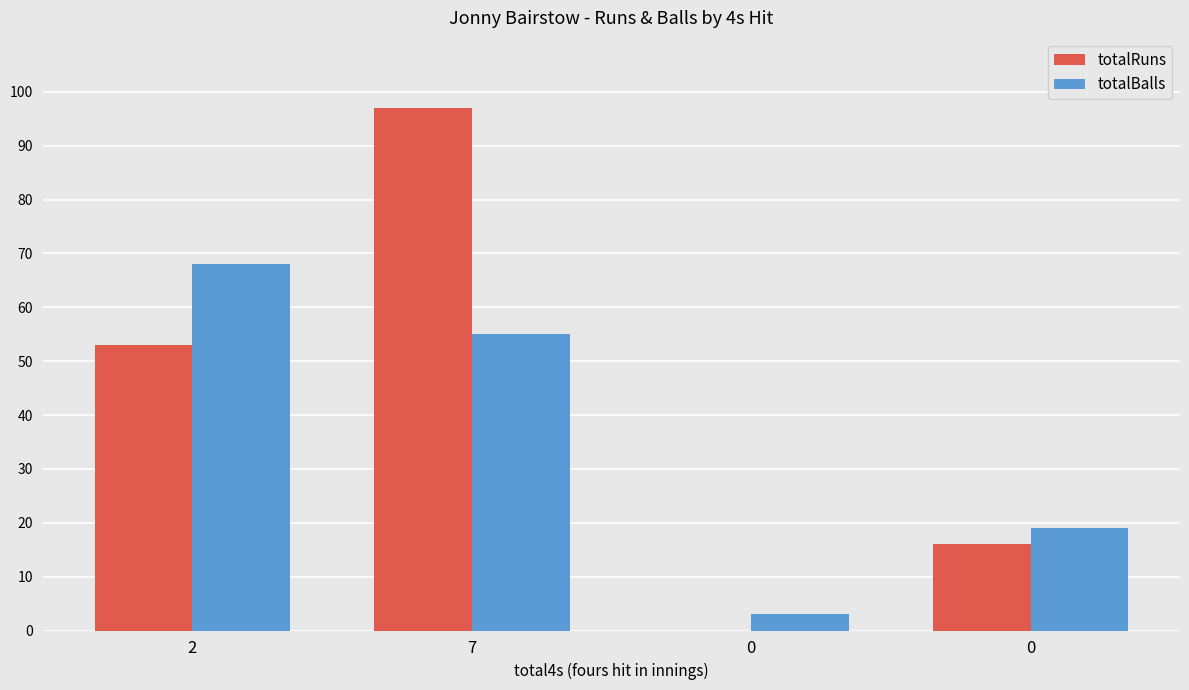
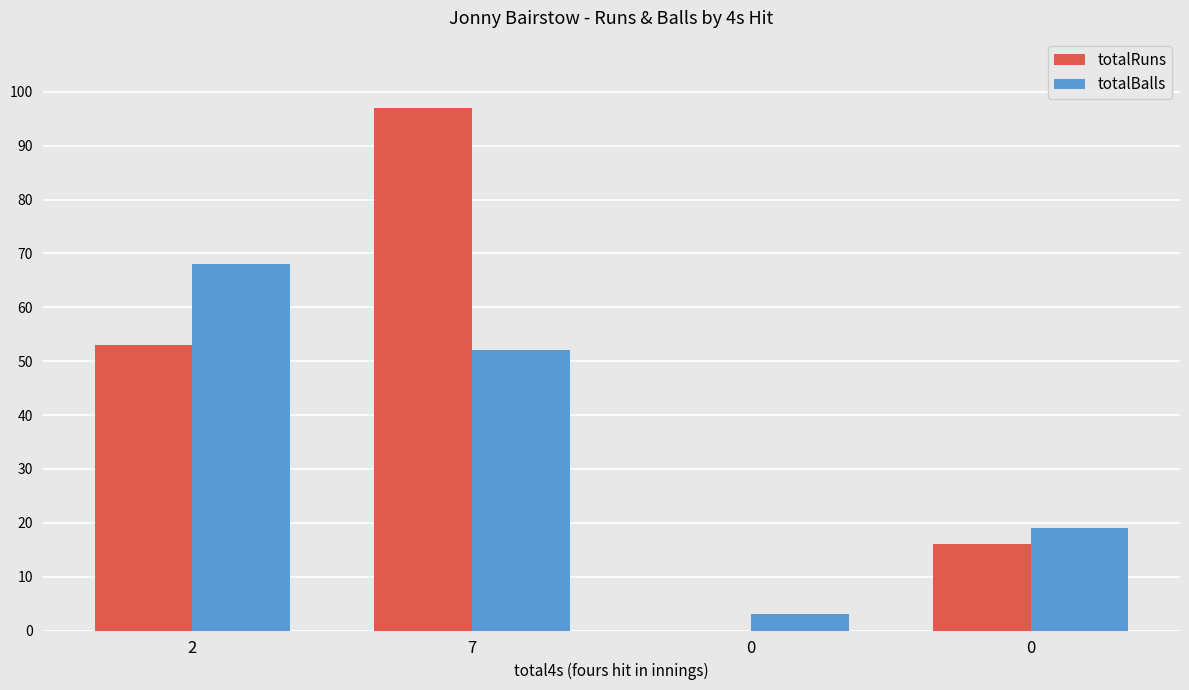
totalBalls, 7: 55 -> 52
